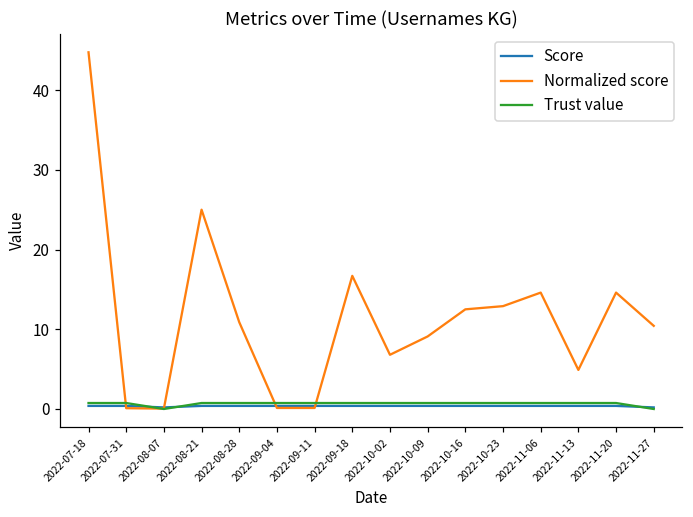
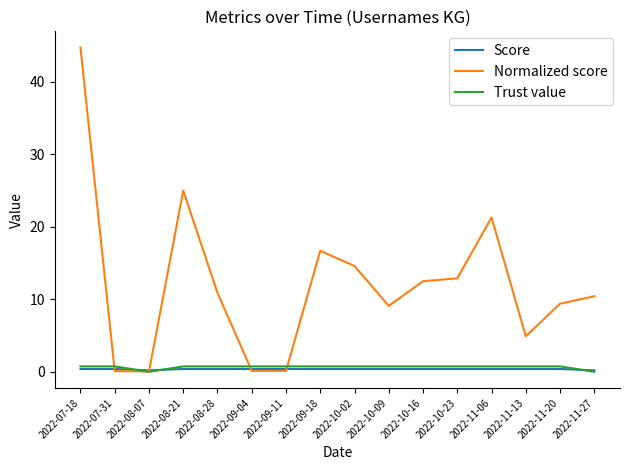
Normalized score, 2022-10-02: 7 -> 15
Normalized score, 2022-11-06: 15 -> 21
Normalized score, 2022-11-20: 15 -> 9
